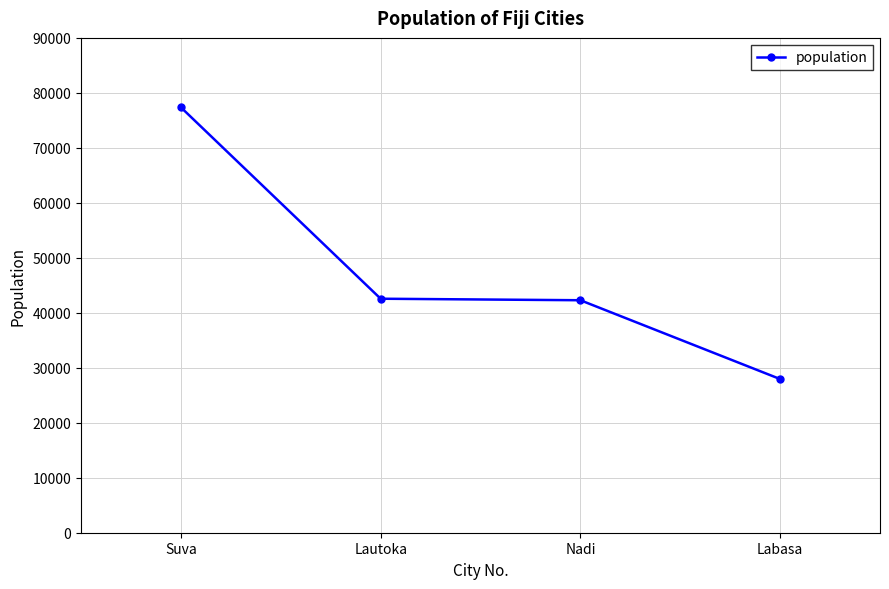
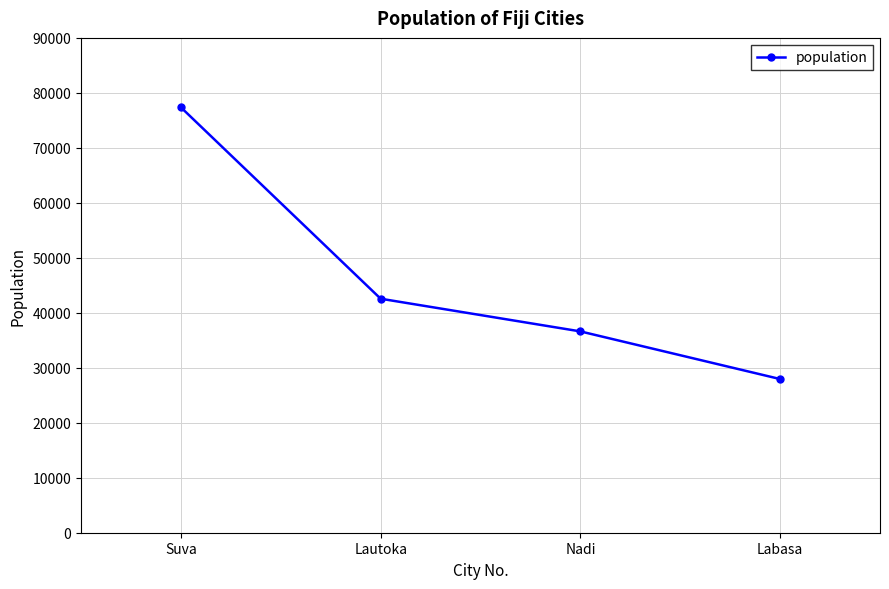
Nadi: 42000 -> 37000
